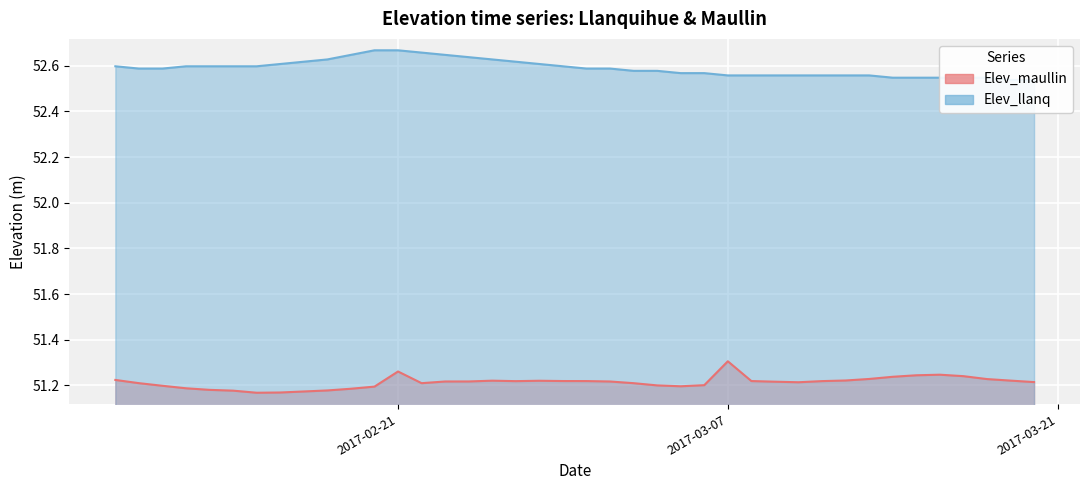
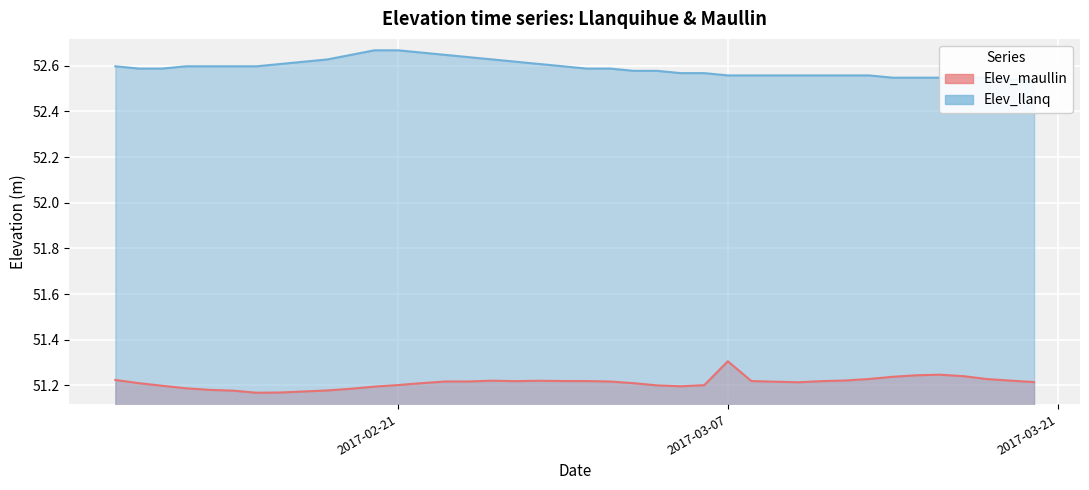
Elev_maullin, 2017-02-21: 51.26 -> 51.20
